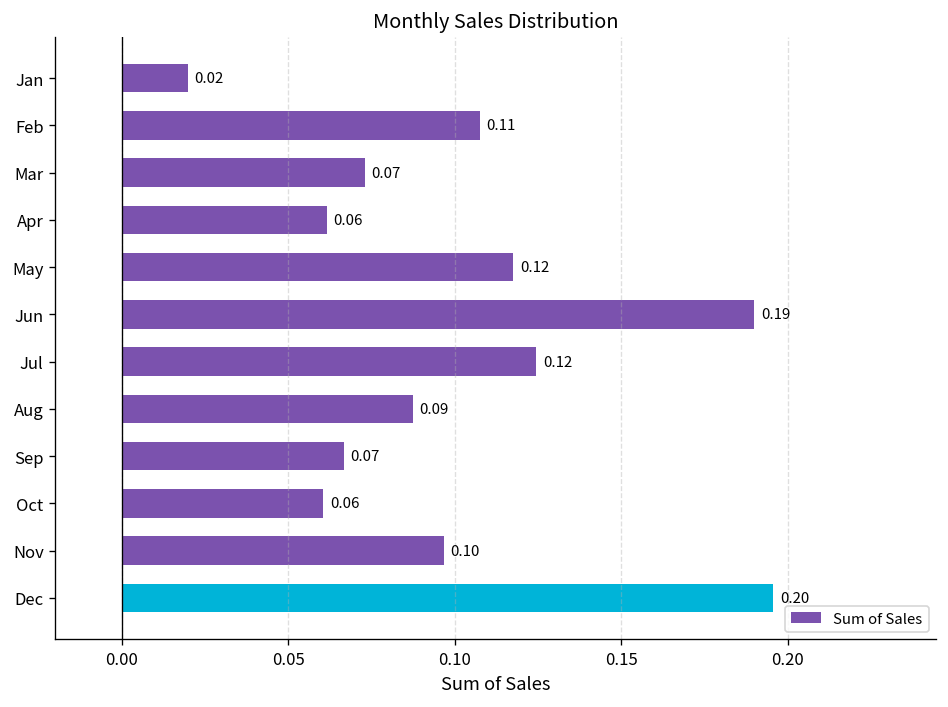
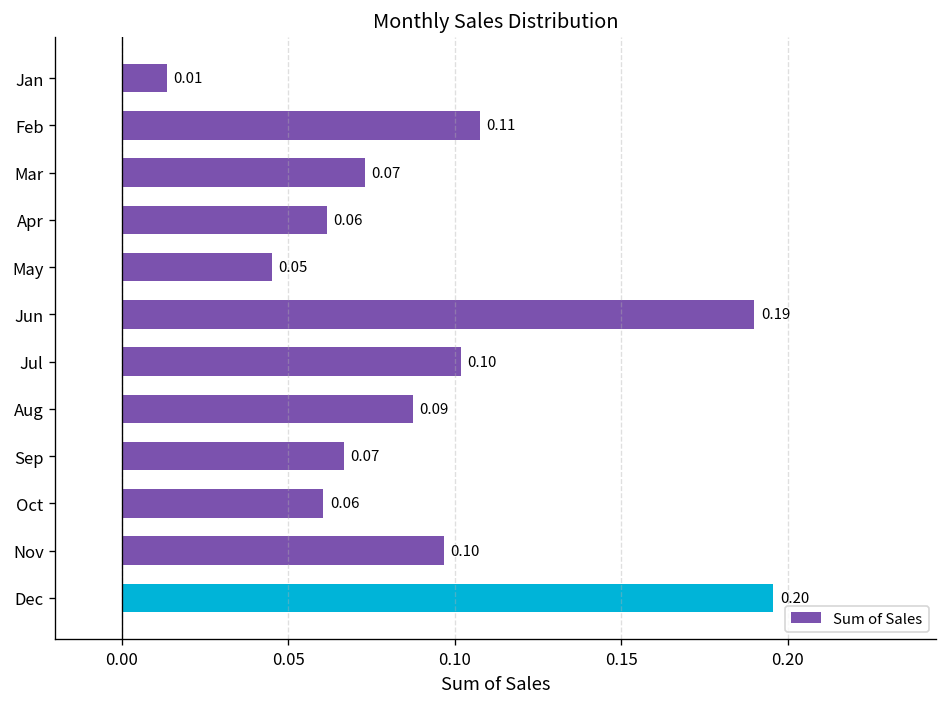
Jan: 0.02 -> 0.01
May: 0.12 -> 0.05
Jul: 0.12 -> 0.10
